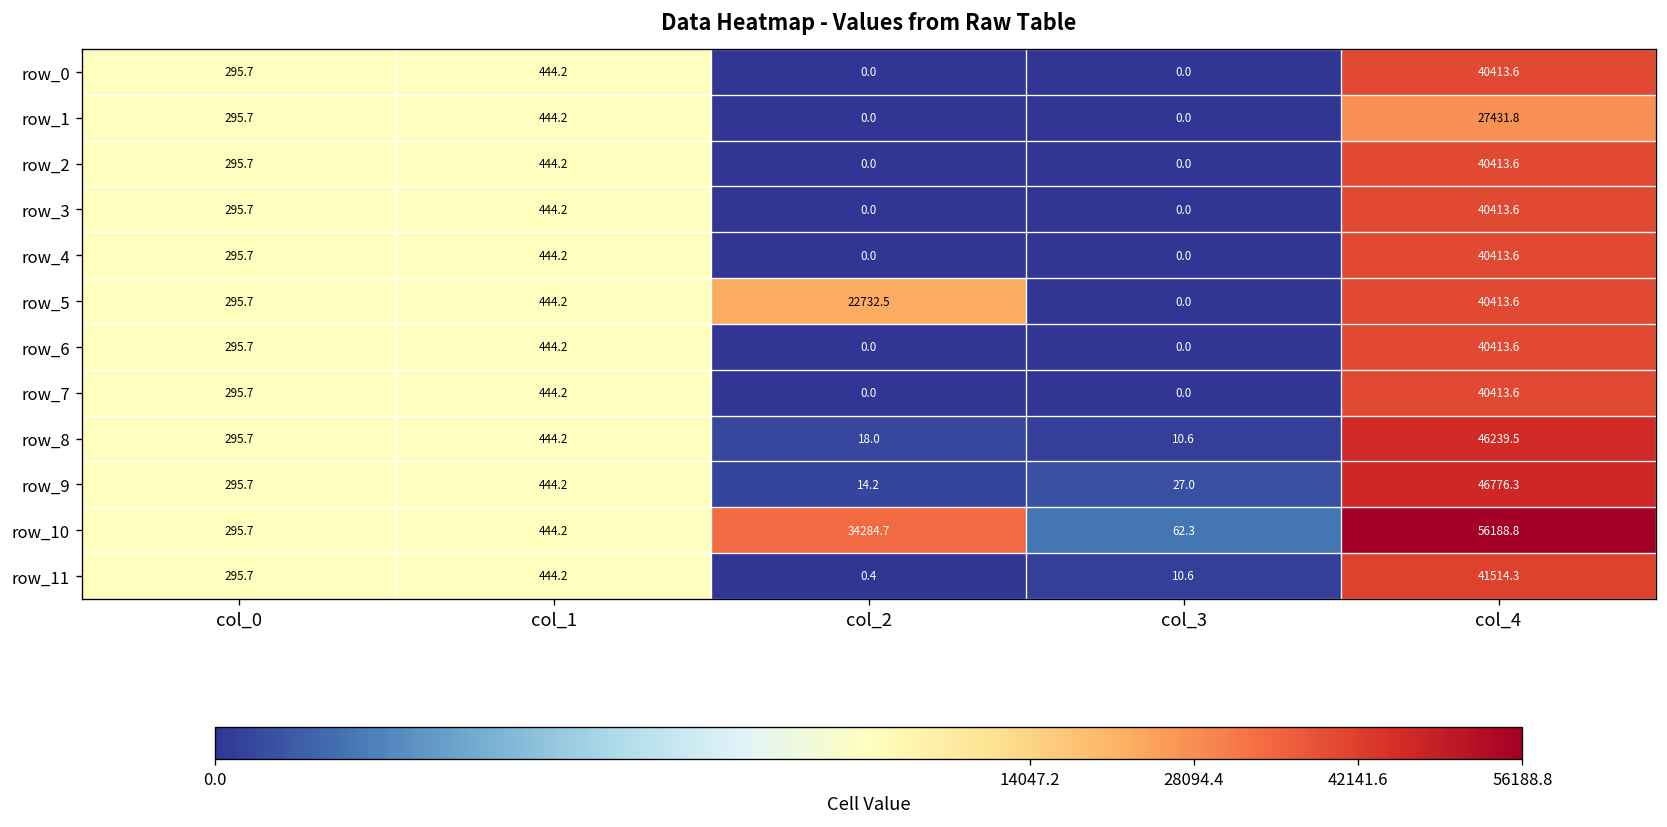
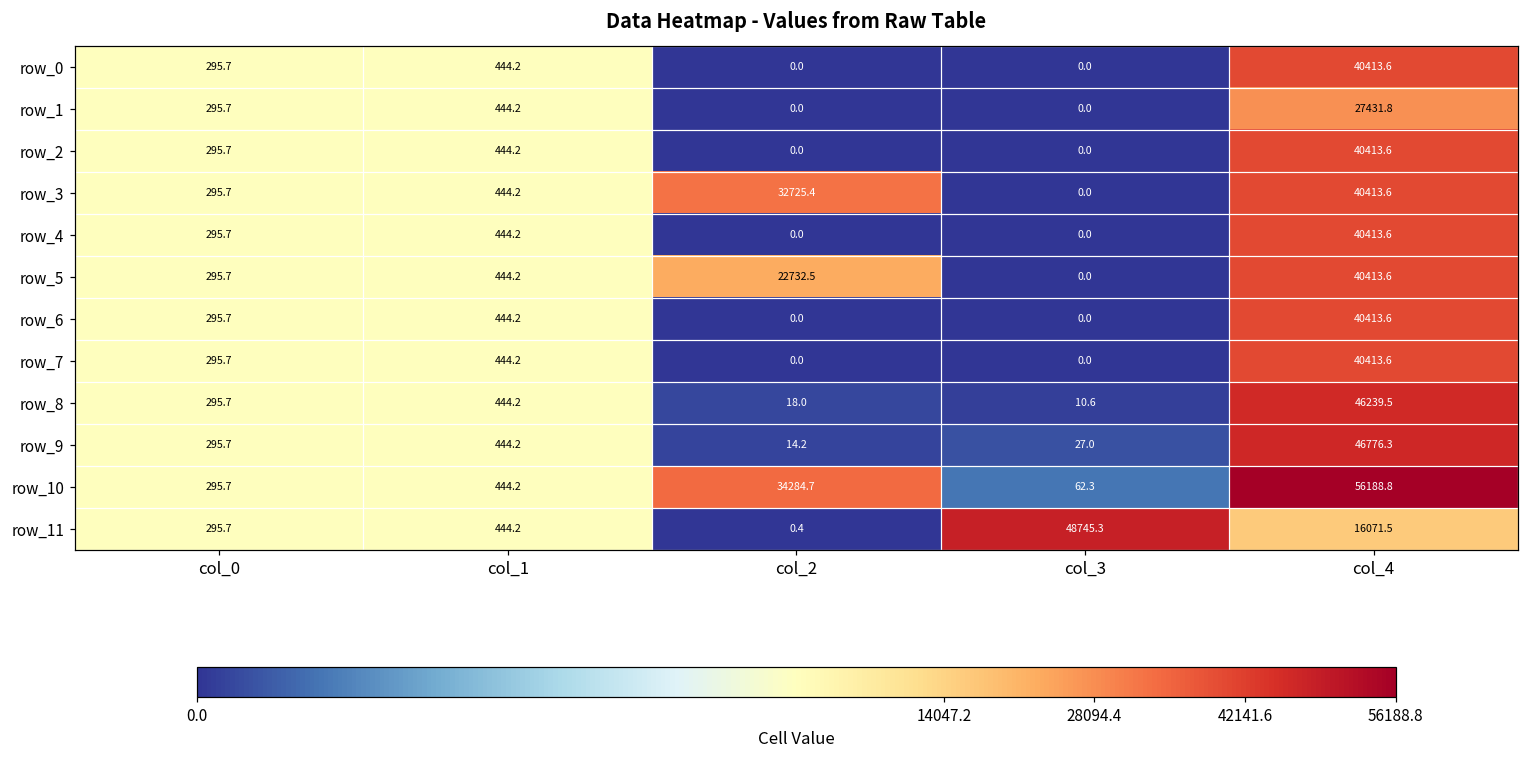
row_3, col_2: 0.0 -> 32725.4
row_11, col_3: 10.6 -> 48745.3
row_11, col_4: 41514.3 -> 16071.5
